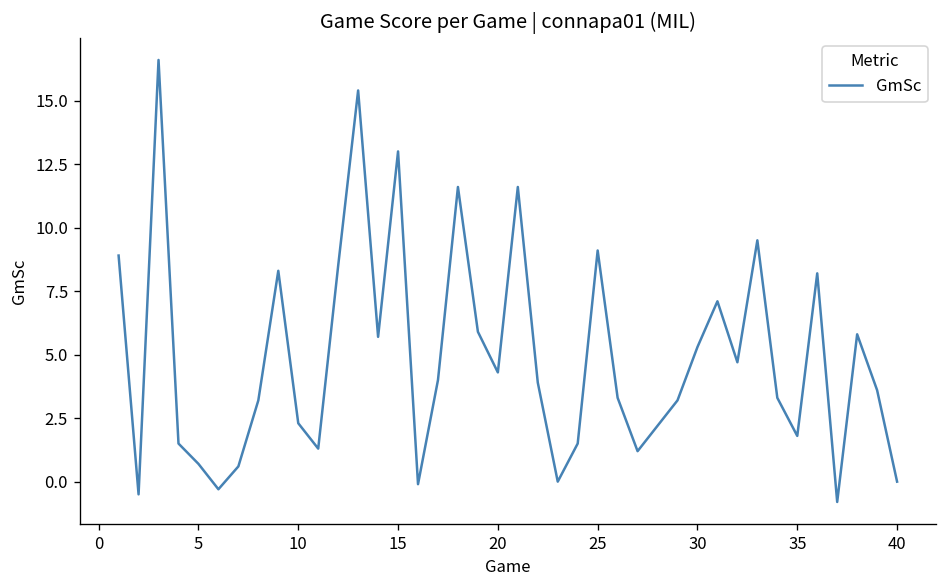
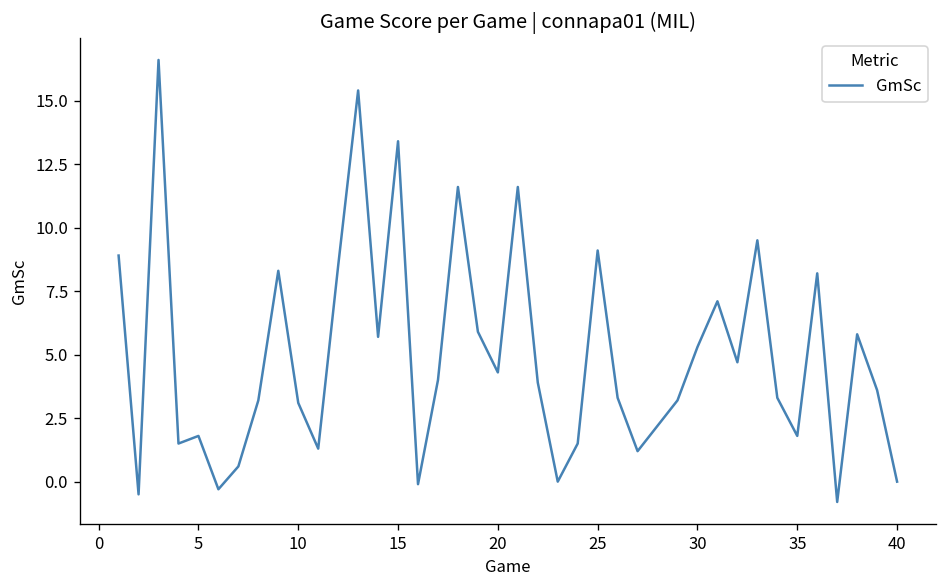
5: 0.7 -> 1.8
10: 2.3 -> 3.1
15: 13.0 -> 13.4
